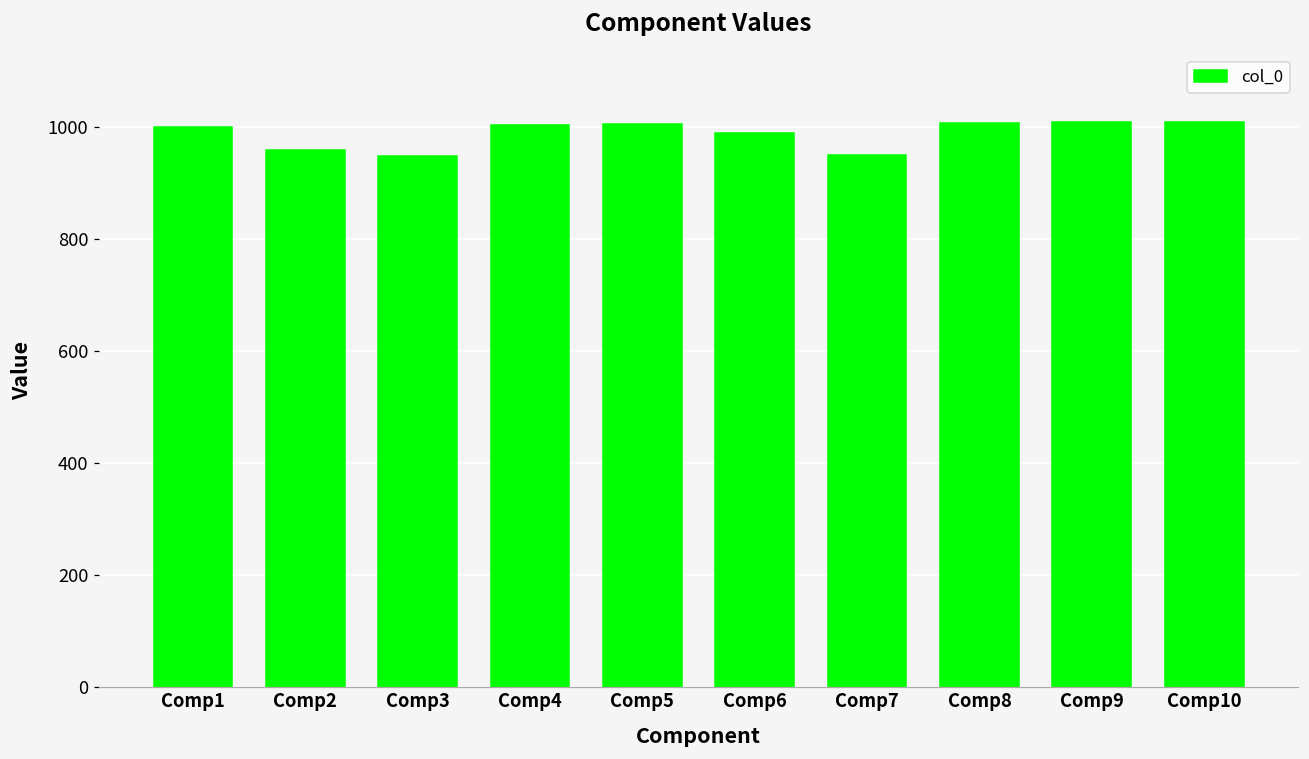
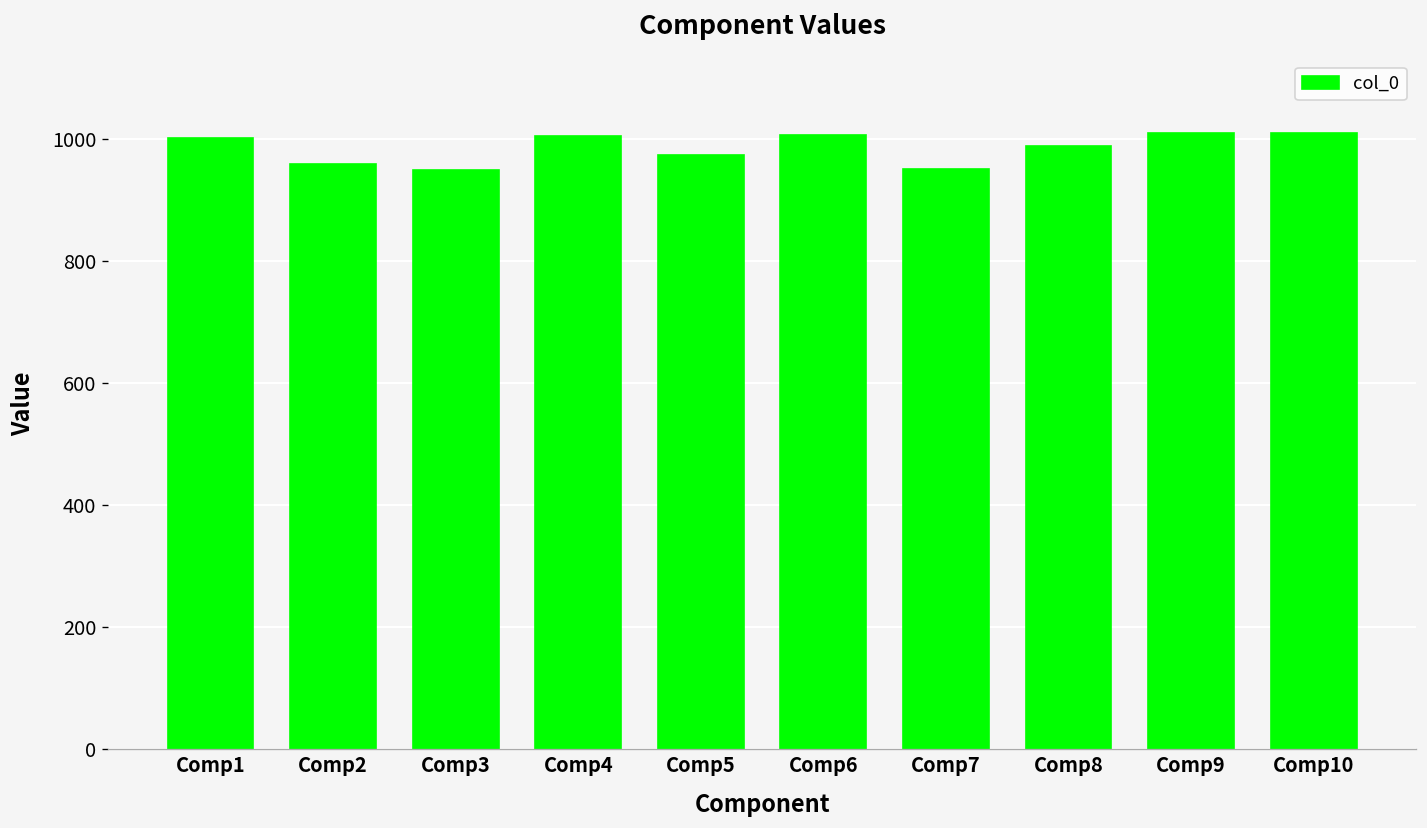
Comp5: 1010 -> 970
Comp6: 990 -> 1010
Comp8: 1010 -> 990
